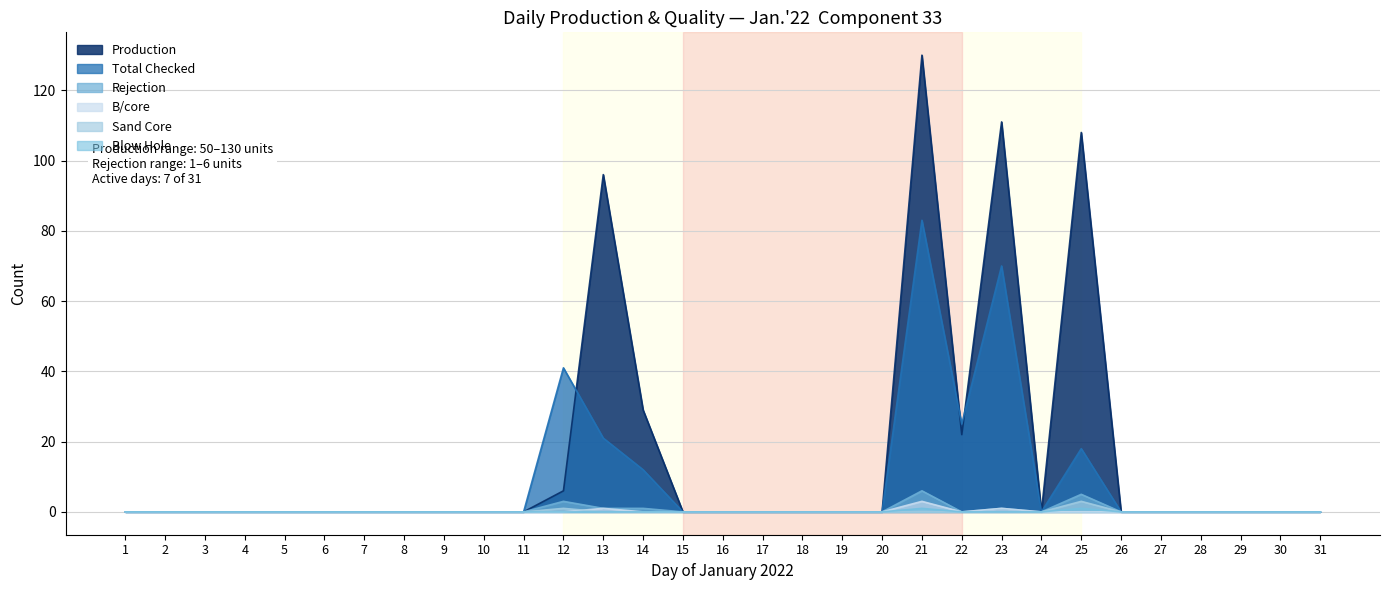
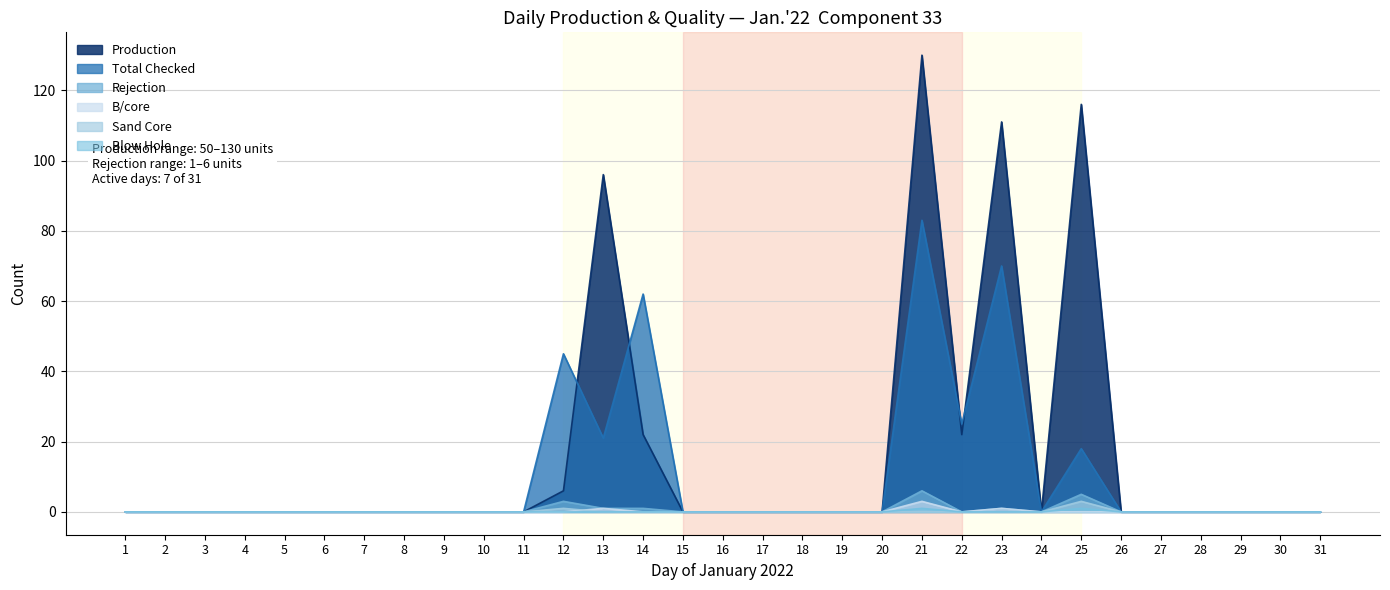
Total Checked, 12: 41 -> 45
Production, 14: 29 -> 22
Total Checked, 14: 12 -> 62
Production, 25: 108 -> 116
